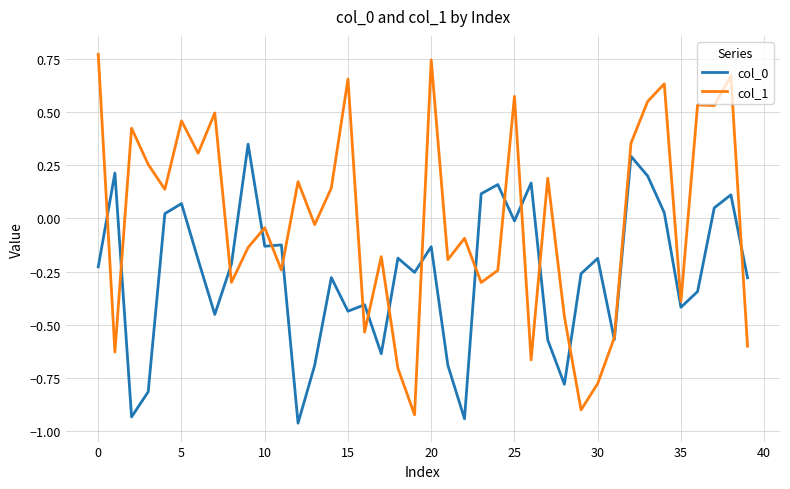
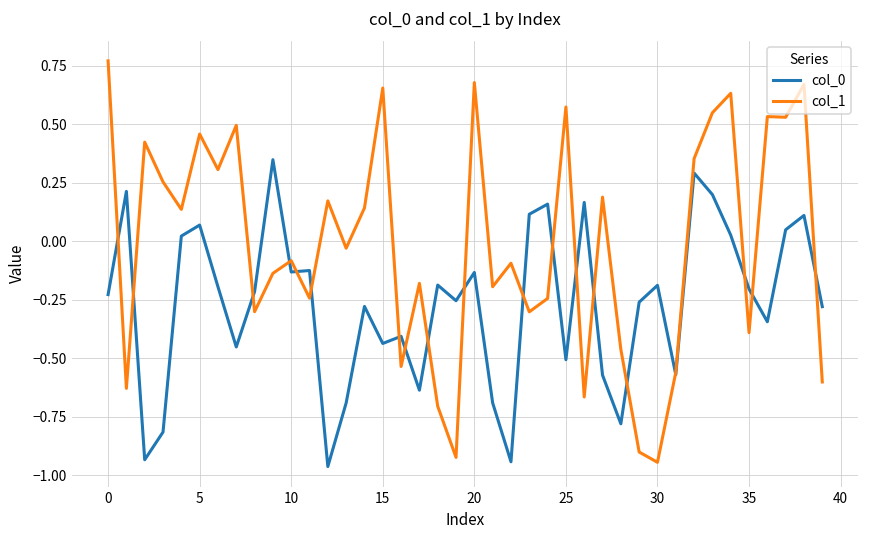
col_1, 10: -0.04 -> -0.08
col_1, 20: 0.75 -> 0.68
col_0, 25: -0.01 -> -0.51
col_1, 30: -0.78 -> -0.94
col_0, 35: -0.42 -> -0.20
